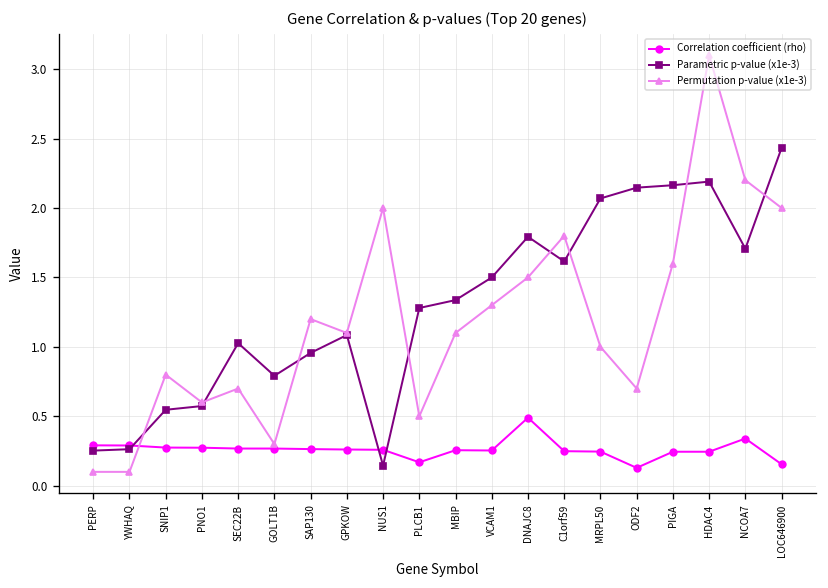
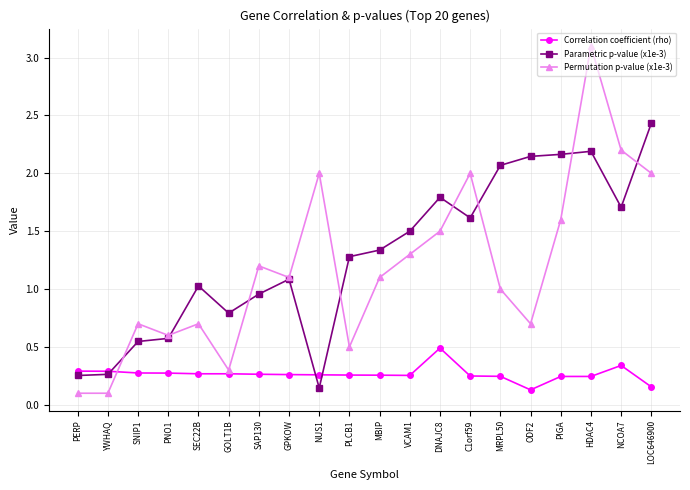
Permutation p-value (x1e-3), SNIP1: 0.8 -> 0.7
Correlation coefficient (rho), PLCB1: 0.17 -> 0.26
Permutation p-value (x1e-3), C1orf59: 1.8 -> 2.0
